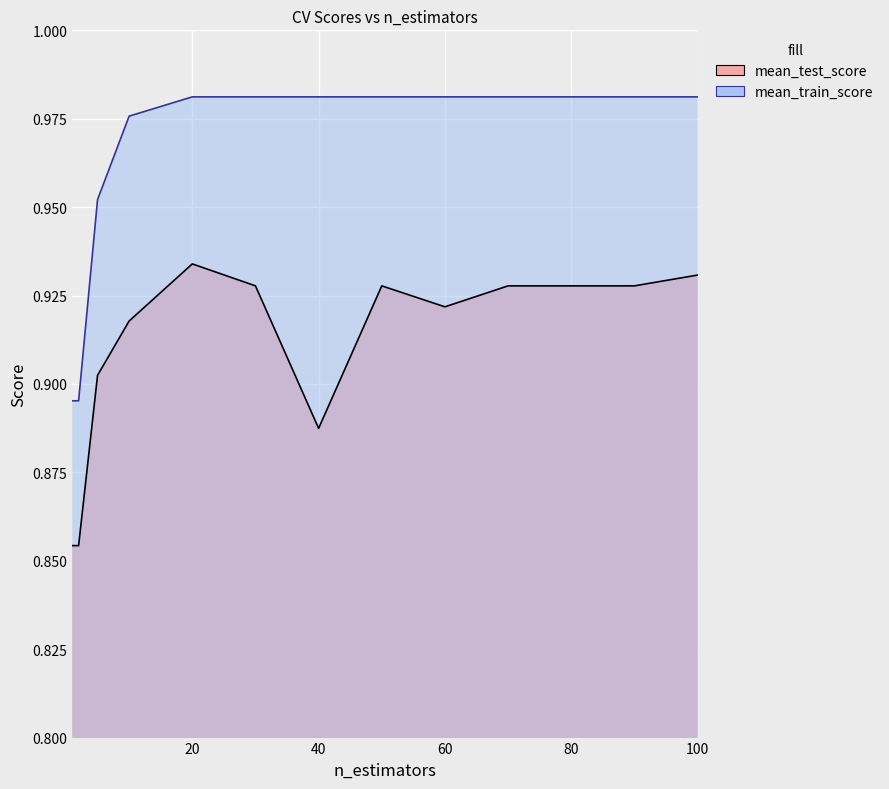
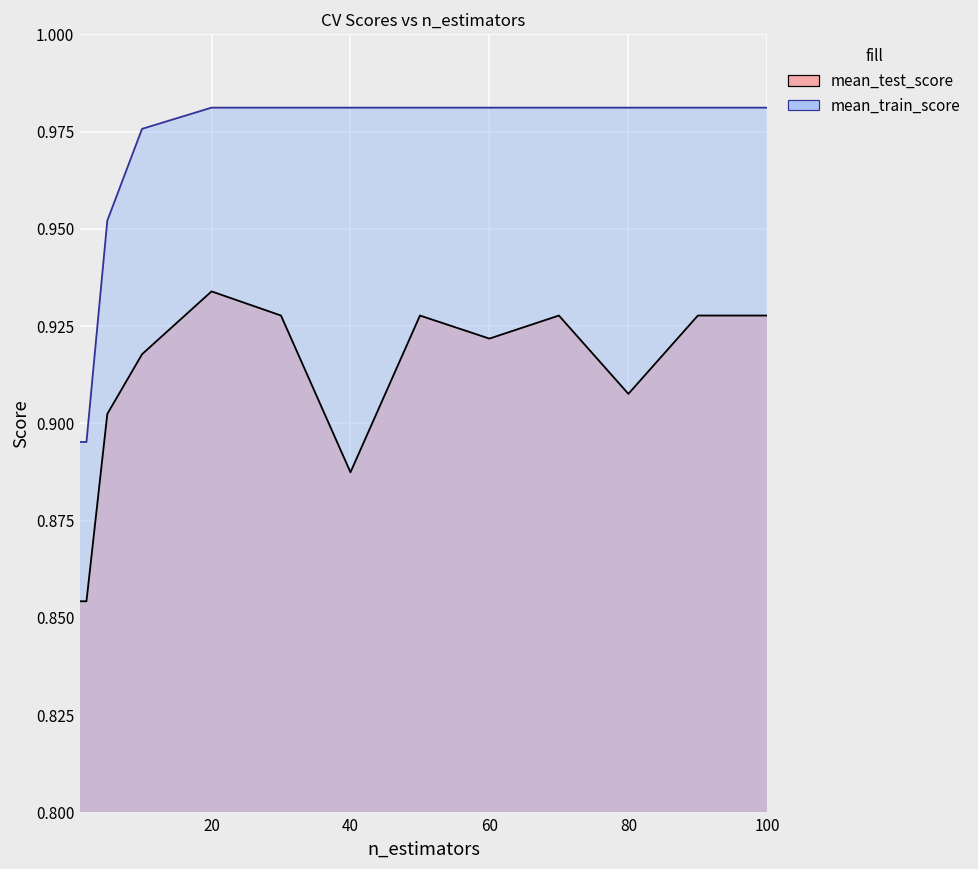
mean_test_score, 80: 0.928 -> 0.908
mean_test_score, 100: 0.931 -> 0.928
